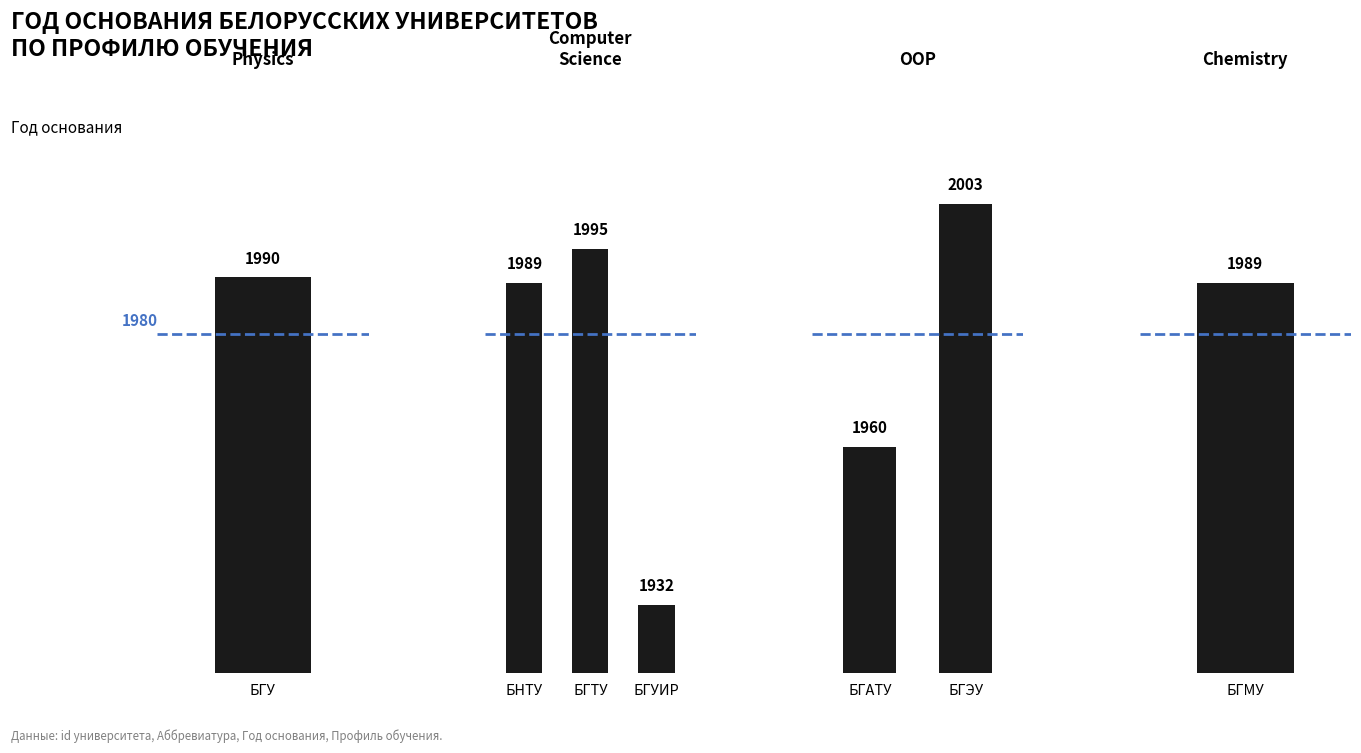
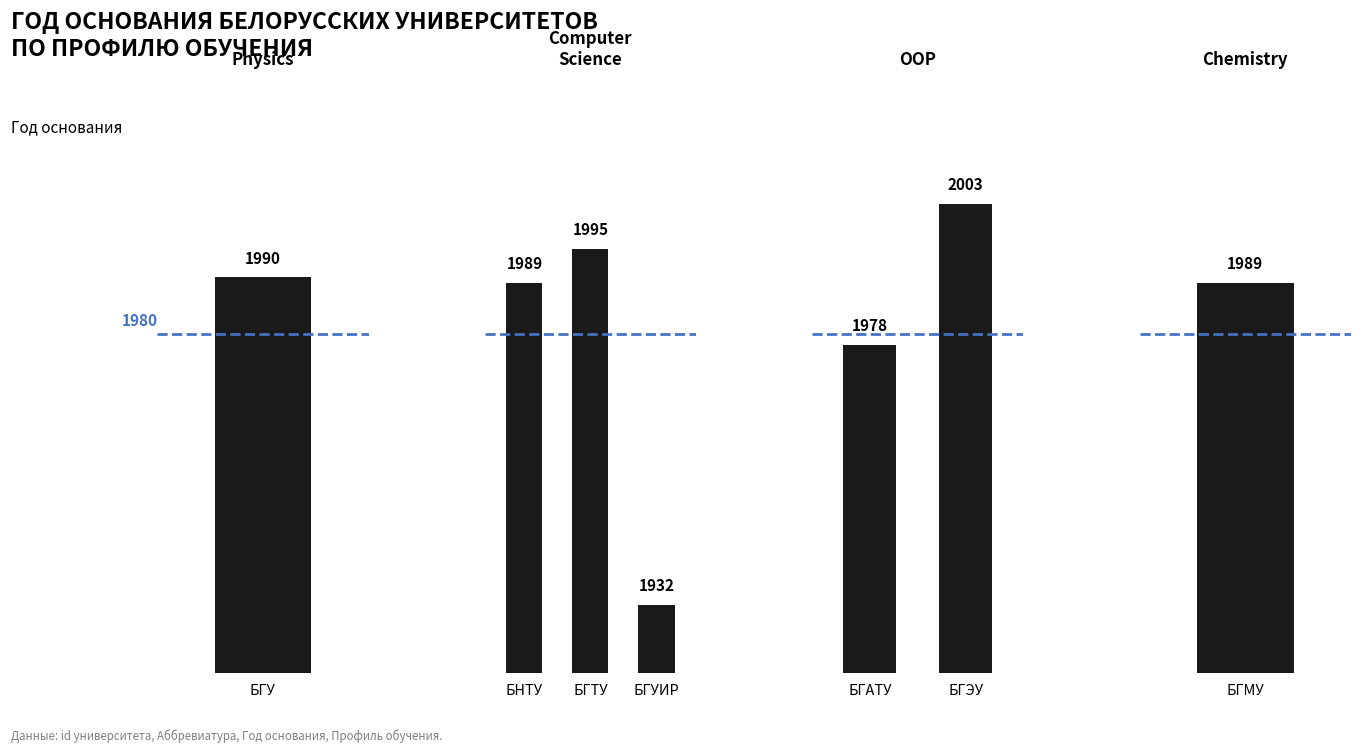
OOP, БГАТУ: 1960 -> 1978
